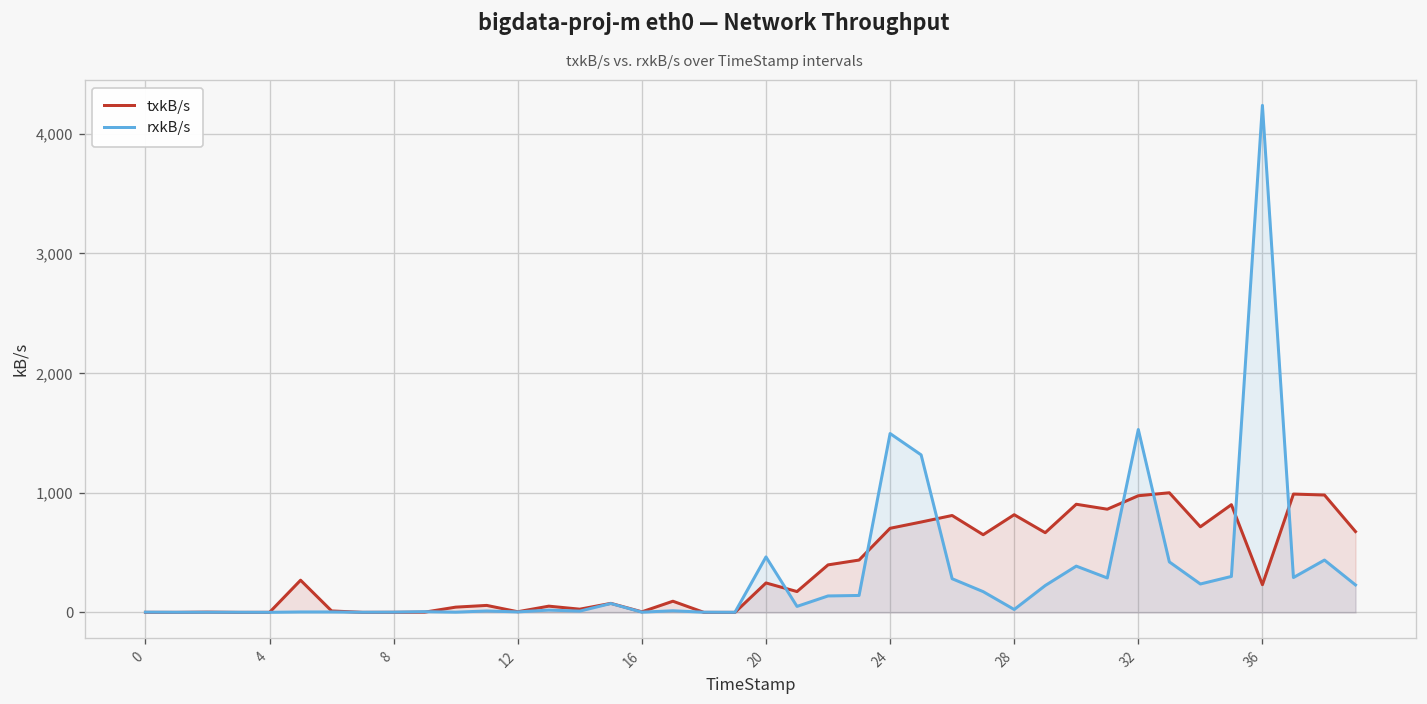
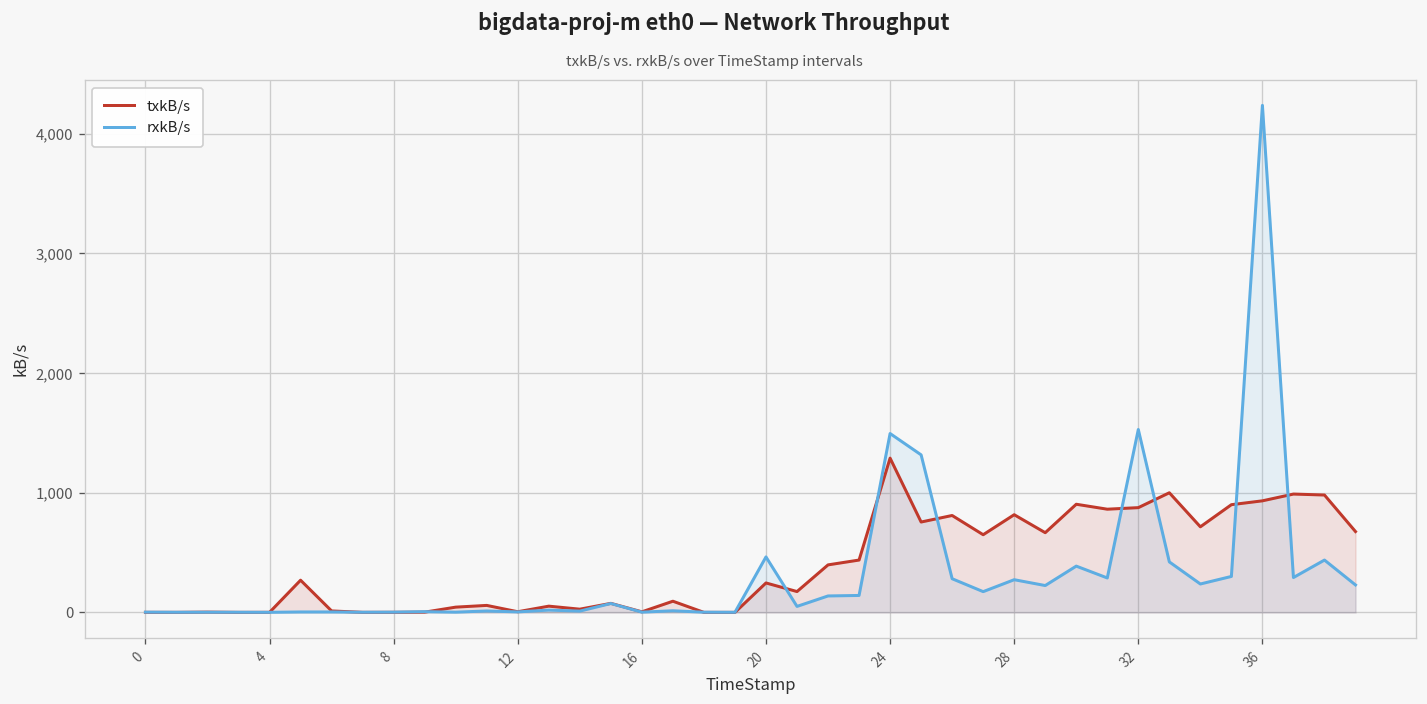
txkB/s, 24: 700 -> 1,300
rxkB/s, 28: 0 -> 300
txkB/s, 32: 1,000 -> 900
txkB/s, 36: 200 -> 900
